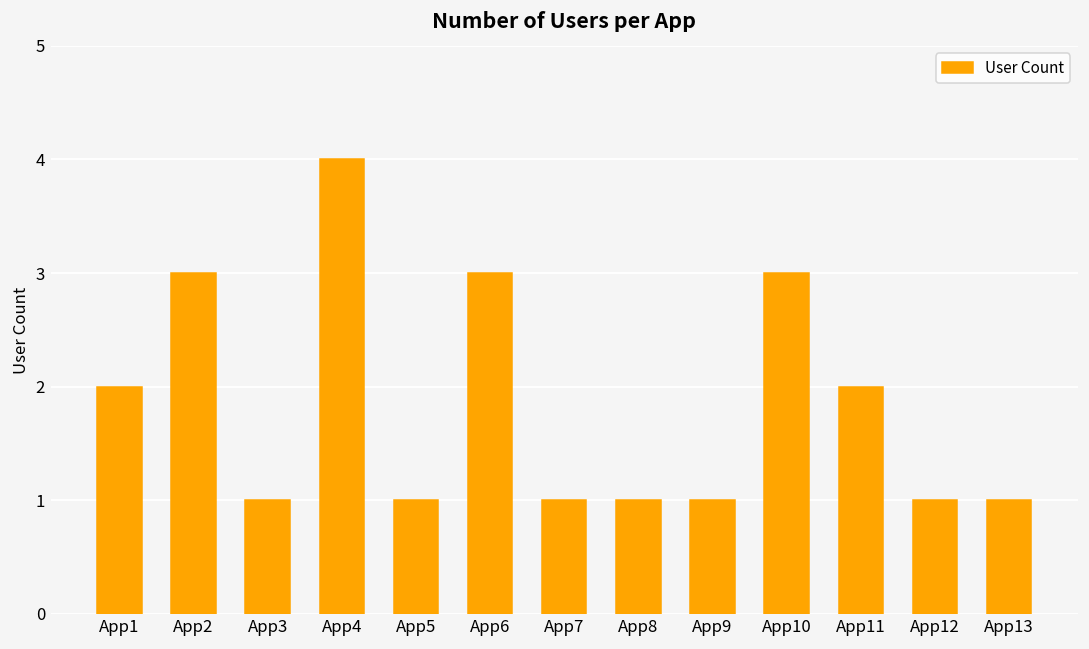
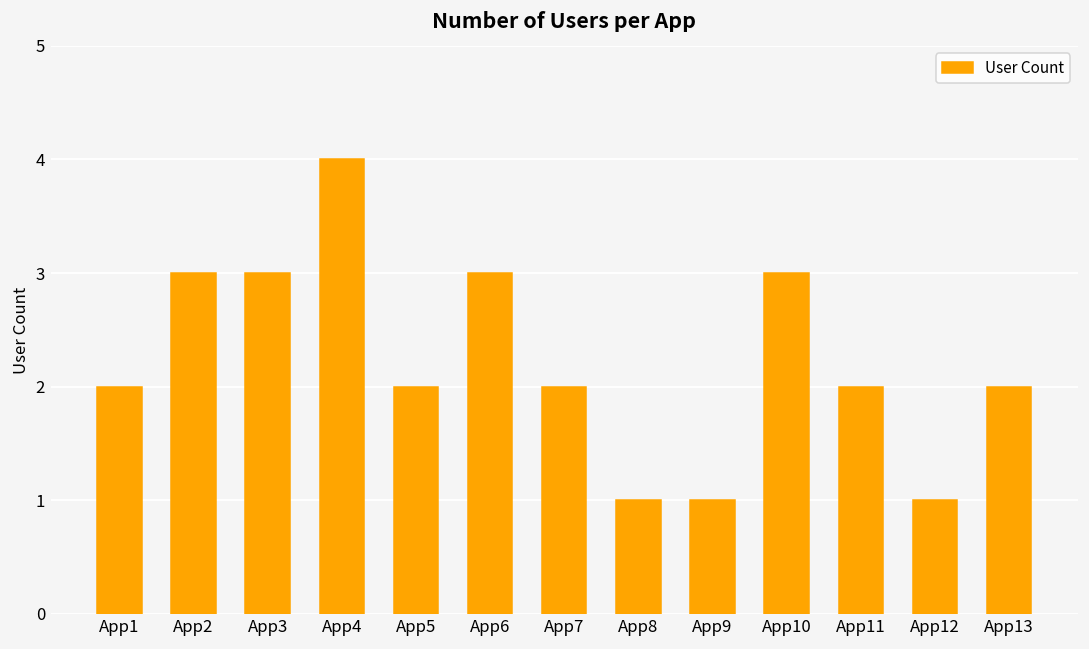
App3: 1 -> 3
App5: 1 -> 2
App7: 1 -> 2
App13: 1 -> 2
